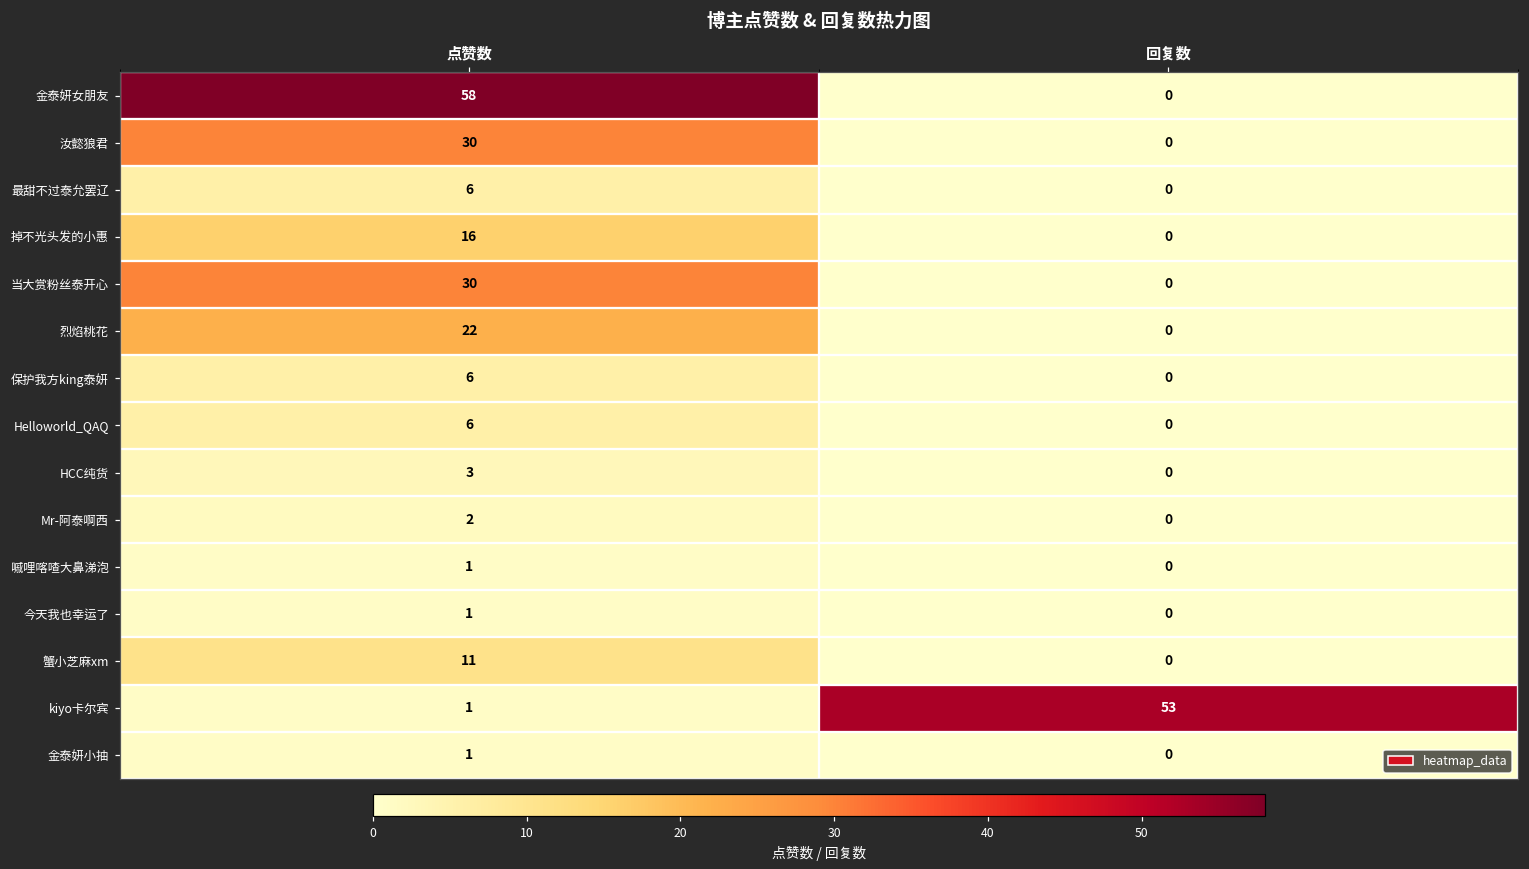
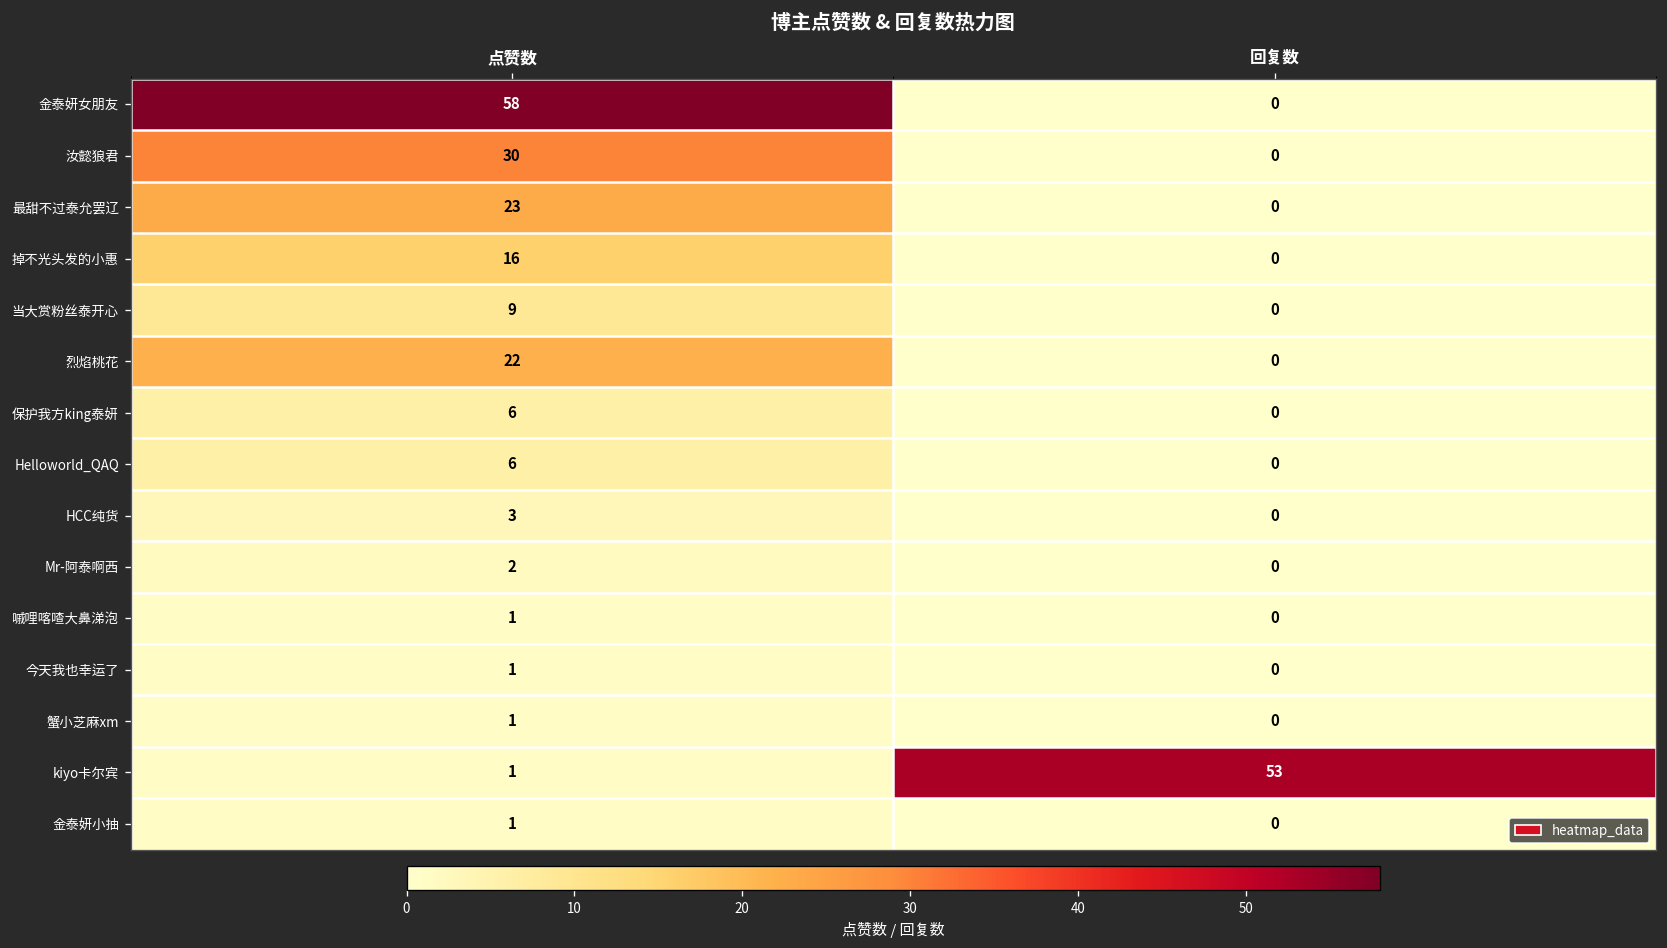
最甜不过泰允罢辽, 点赞数: 6 -> 23
当大赏粉丝泰开心, 点赞数: 30 -> 9
蟹小芝麻xm, 点赞数: 11 -> 1
